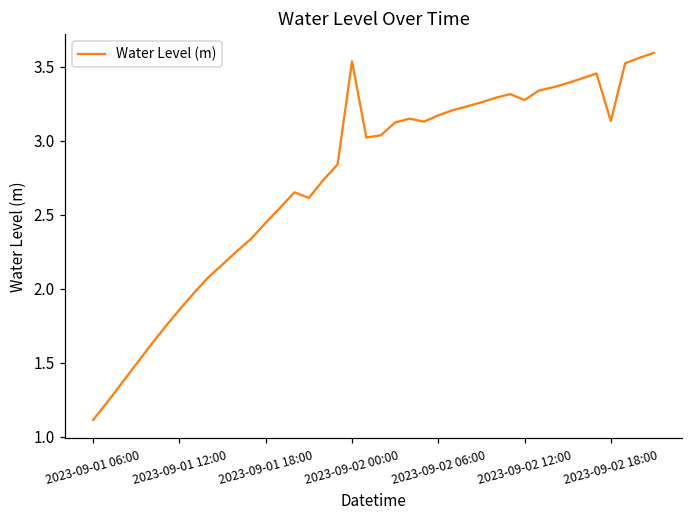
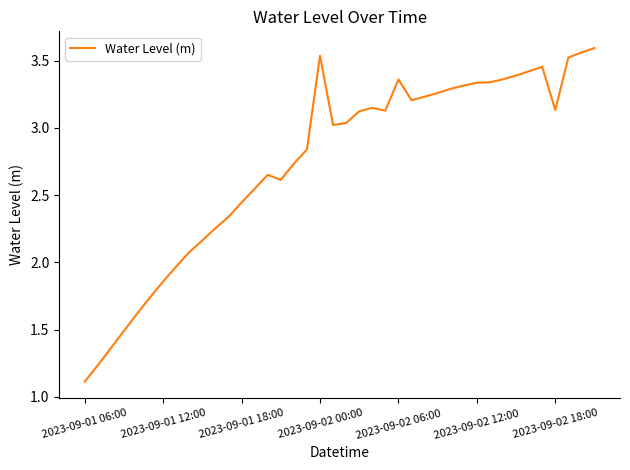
2023-09-02 06:00: 3.17 -> 3.36
2023-09-02 12:00: 3.28 -> 3.34
